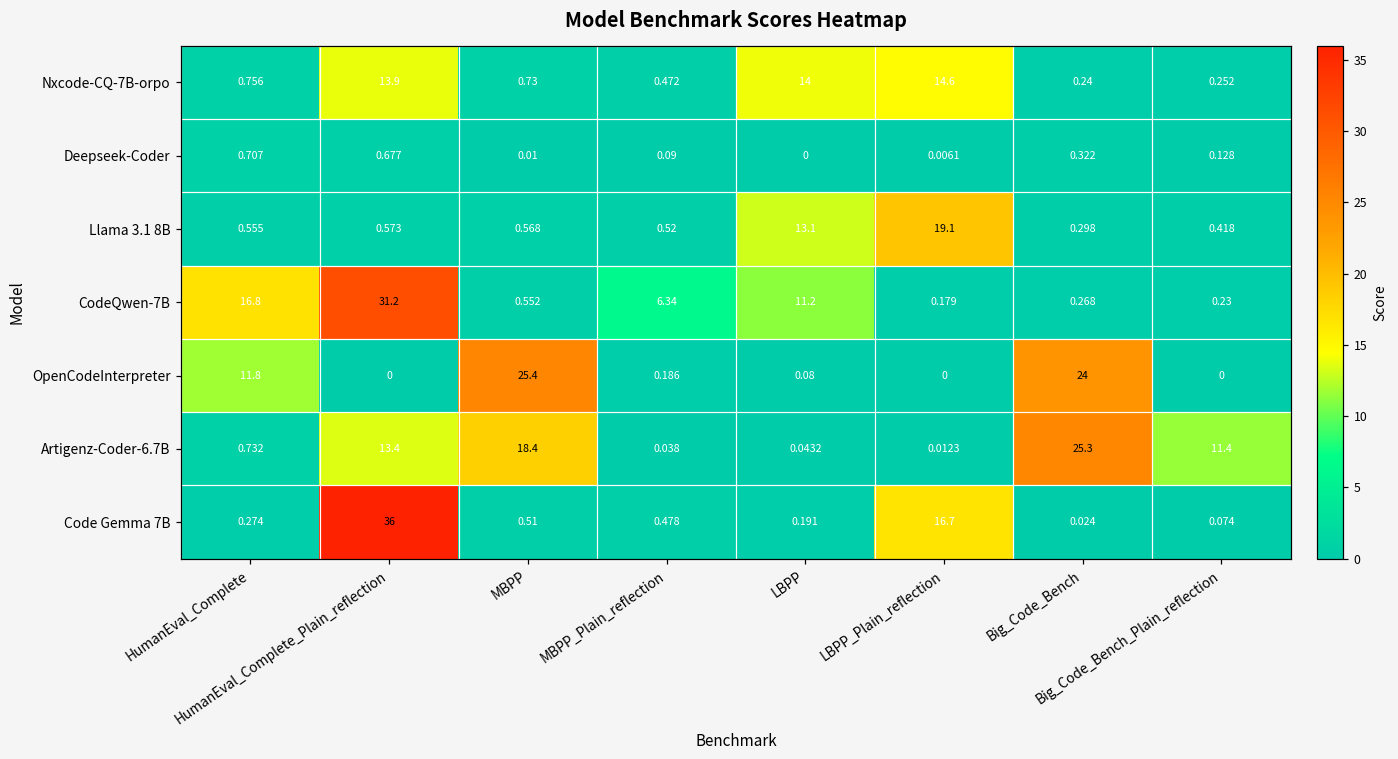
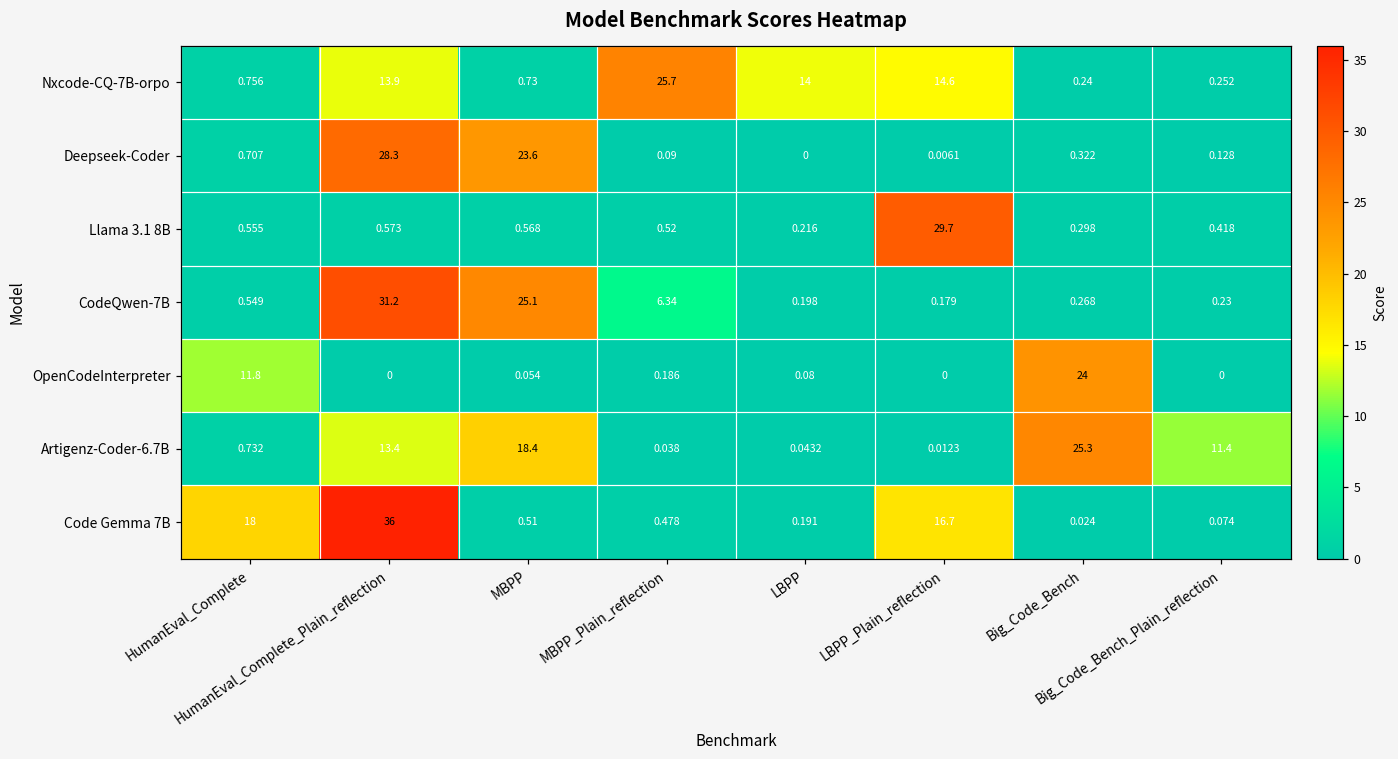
Nxcode-CQ-7B-orpo, MBPP_Plain_reflection: 0.472 -> 25.7
Deepseek-Coder, HumanEval_Complete_Plain_reflection: 0.677 -> 28.3
Deepseek-Coder, MBPP: 0.01 -> 23.6
Llama 3.1 8B, LBPP: 13.1 -> 0.216
Llama 3.1 8B, LBPP_Plain_reflection: 19.1 -> 29.7
CodeQwen-7B, HumanEval_Complete: 16.8 -> 0.549
CodeQwen-7B, MBPP: 0.552 -> 25.1
CodeQwen-7B, LBPP: 11.2 -> 0.198
OpenCodeInterpreter, MBPP: 25.4 -> 0.054
Code Gemma 7B, HumanEval_Complete: 0.274 -> 18
